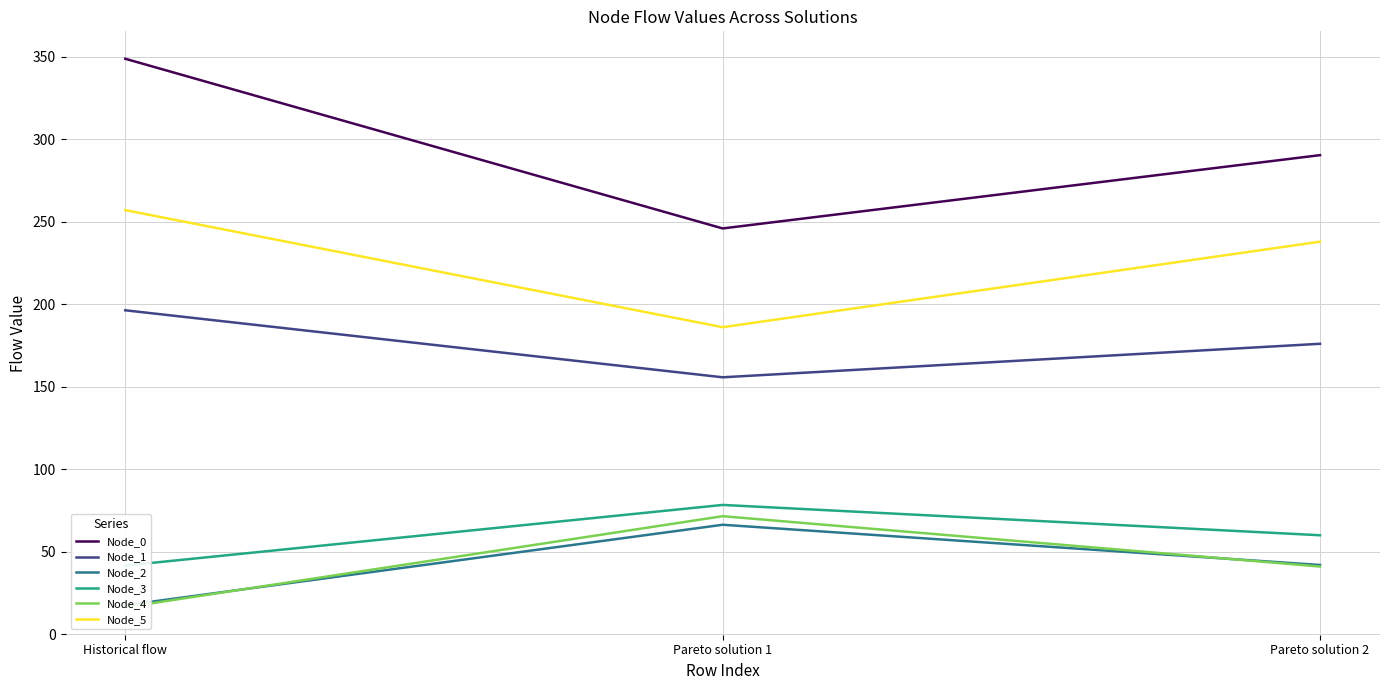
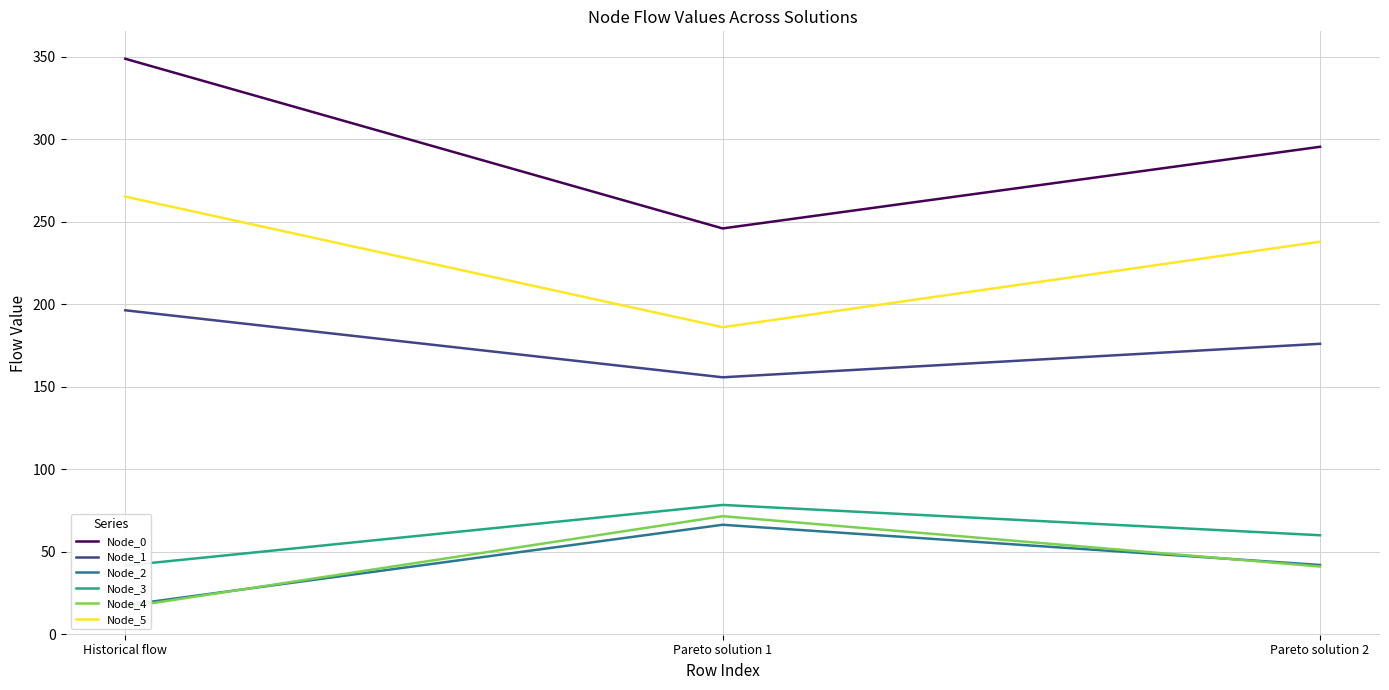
Node_5, Historical flow: 257 -> 265
Node_0, Pareto solution 2: 290 -> 295
